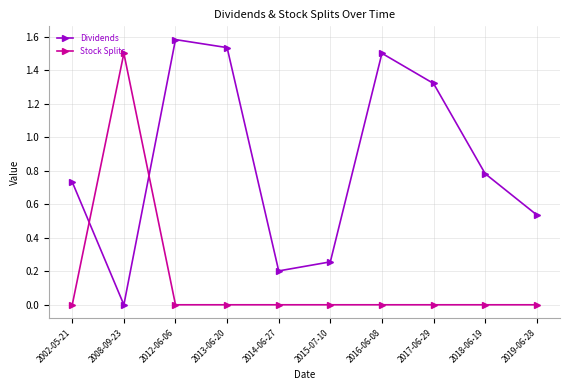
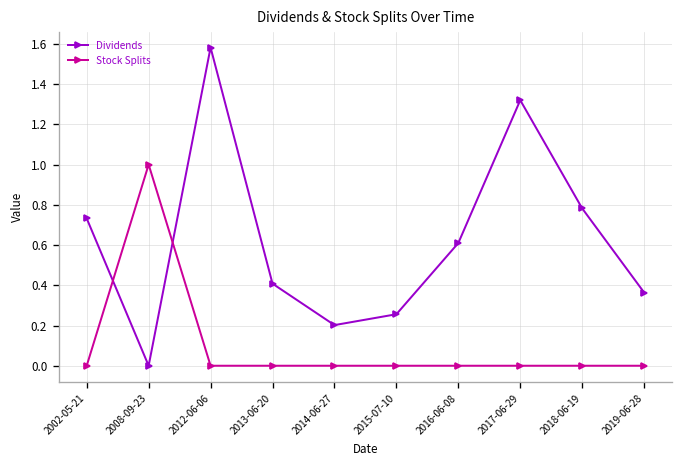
Stock Splits, 2008-09-23: 1.5 -> 1.0
Dividends, 2013-06-20: 1.53 -> 0.41
Dividends, 2016-06-08: 1.50 -> 0.61
Dividends, 2019-06-28: 0.54 -> 0.36
